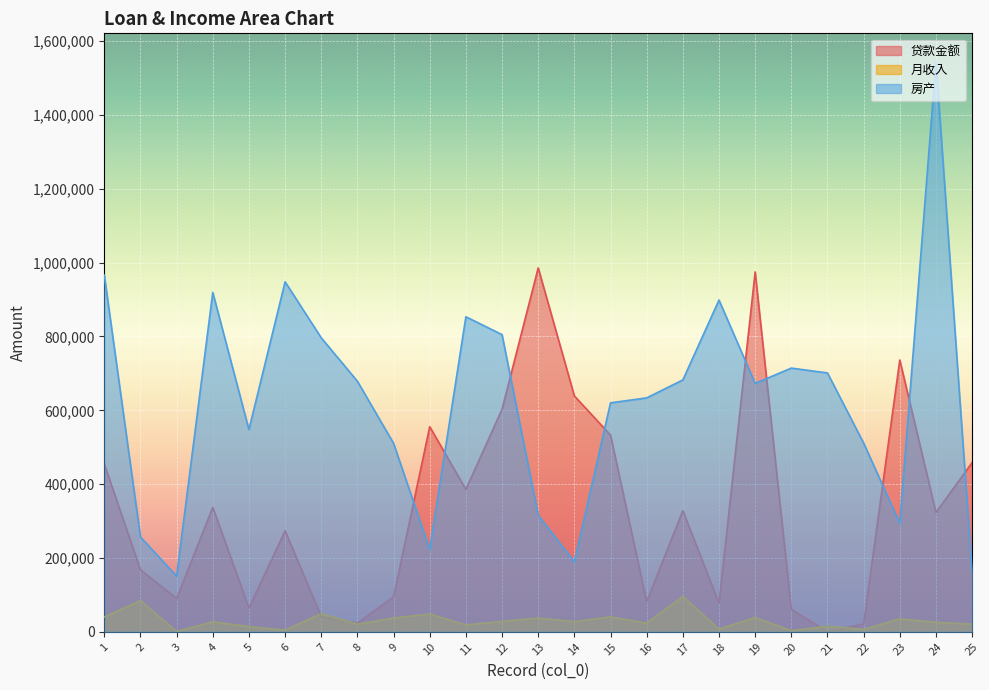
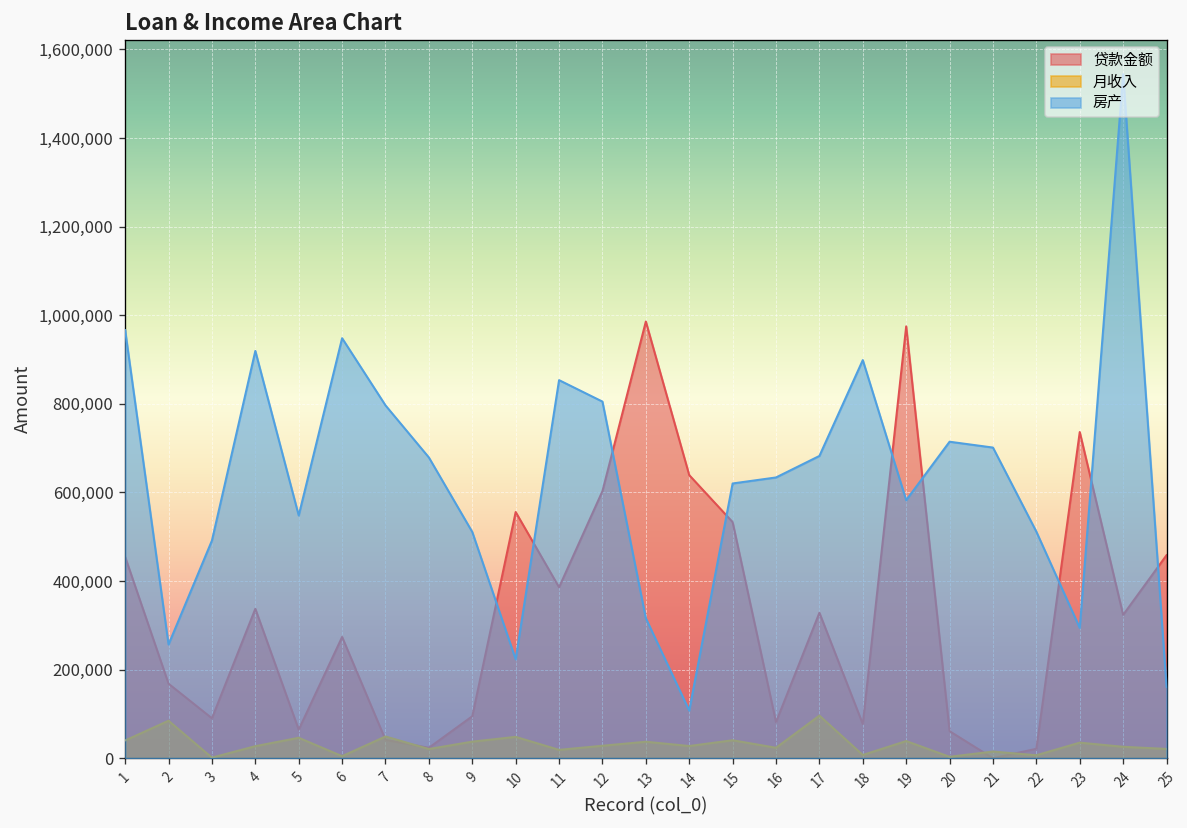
房产, 3: 150,000 -> 490,000
月收入, 5: 10,000 -> 50,000
房产, 14: 190,000 -> 110,000
房产, 19: 670,000 -> 580,000
